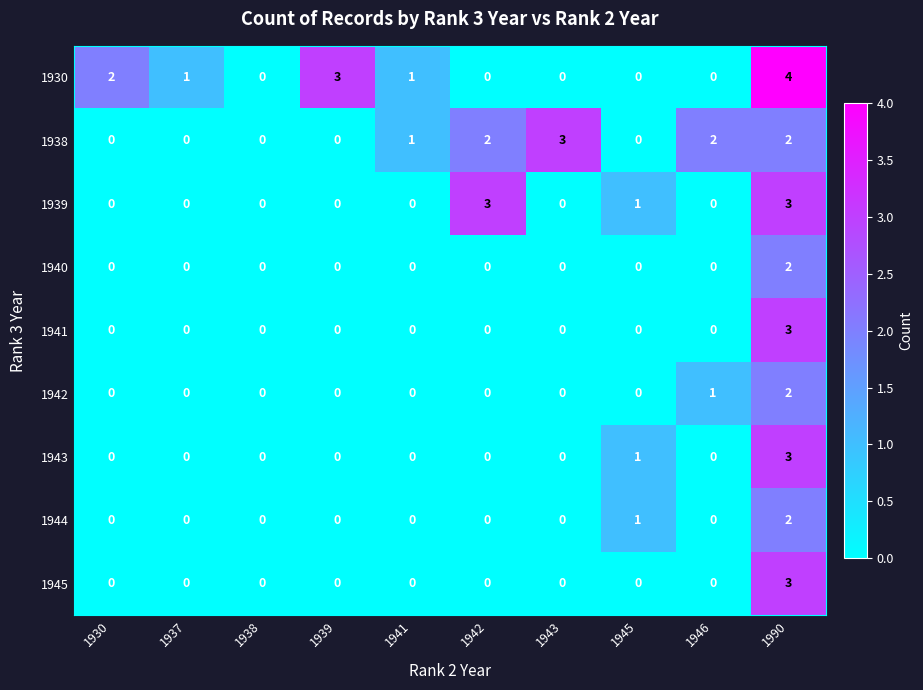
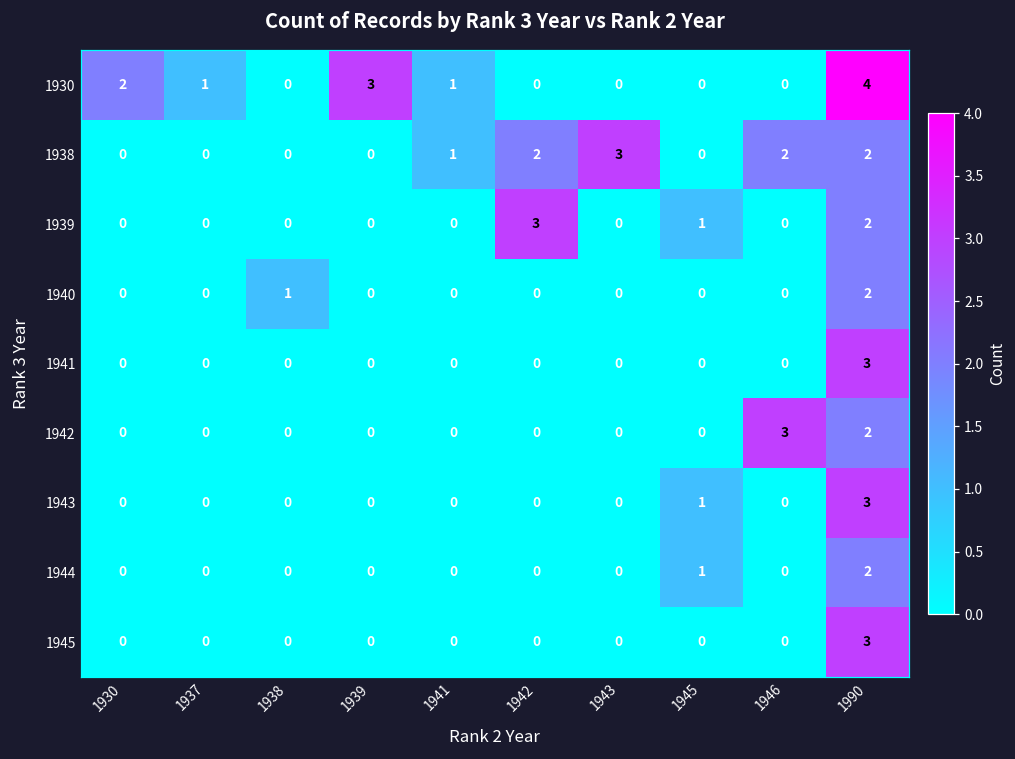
1939, 1990: 3 -> 2
1940, 1938: 0 -> 1
1942, 1946: 1 -> 3
